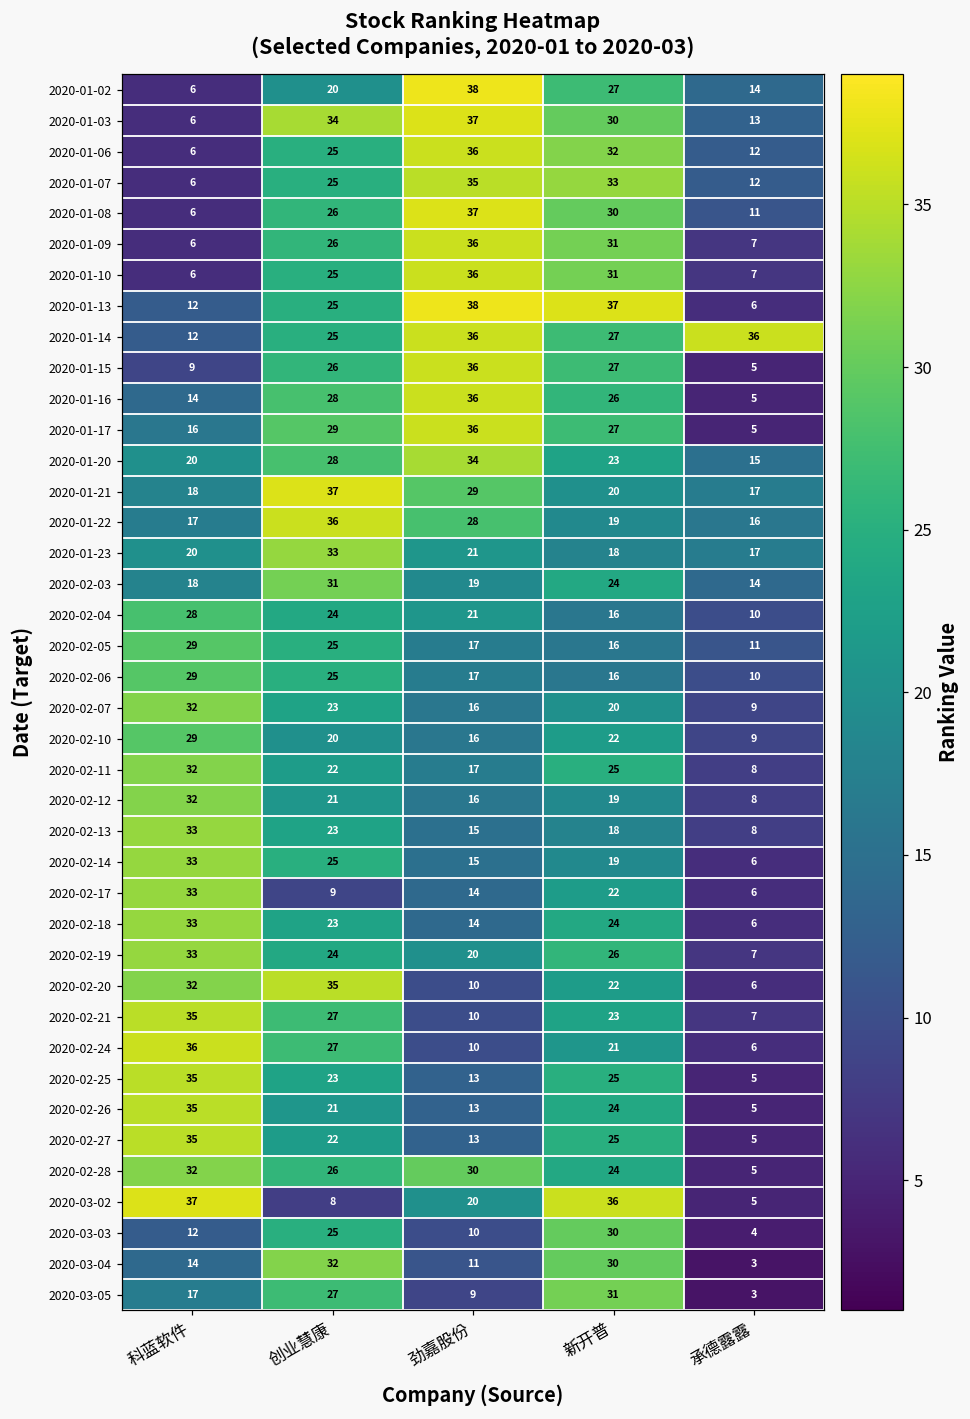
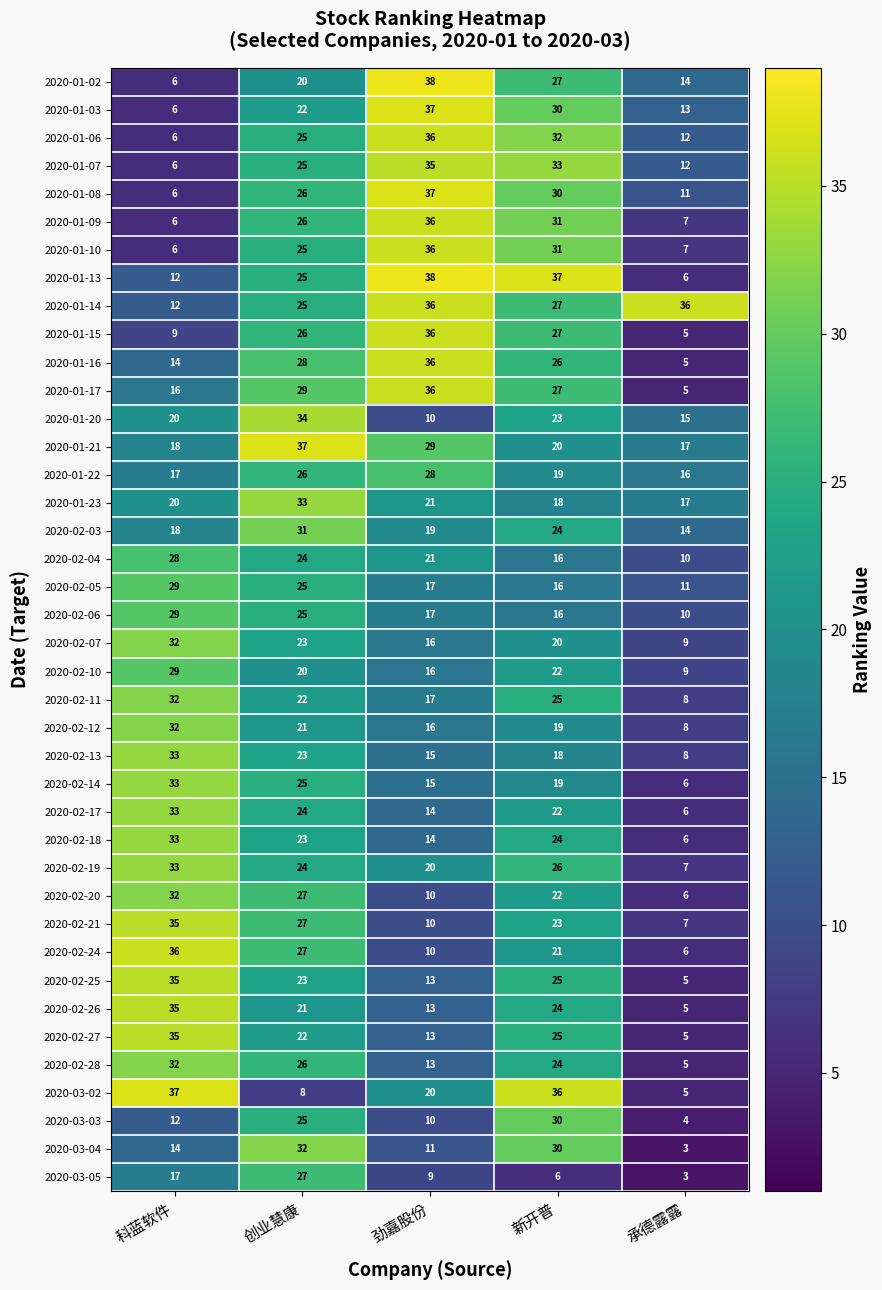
2020-01-03, 创业慧康: 34 -> 22
2020-01-20, 创业慧康: 28 -> 34
2020-01-20, 劲嘉股份: 34 -> 10
2020-01-22, 创业慧康: 36 -> 26
2020-02-17, 创业慧康: 9 -> 24
2020-02-20, 创业慧康: 35 -> 27
2020-02-28, 劲嘉股份: 30 -> 13
2020-03-05, 新开普: 31 -> 6
